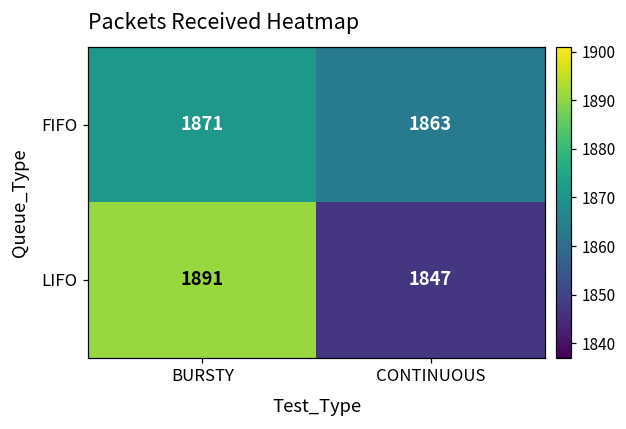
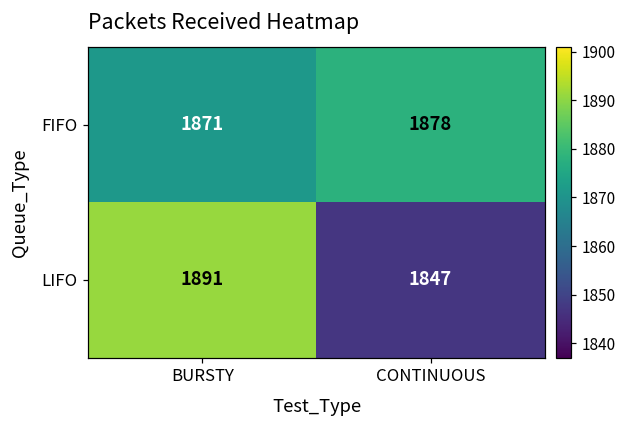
FIFO, CONTINUOUS: 1863 -> 1878
